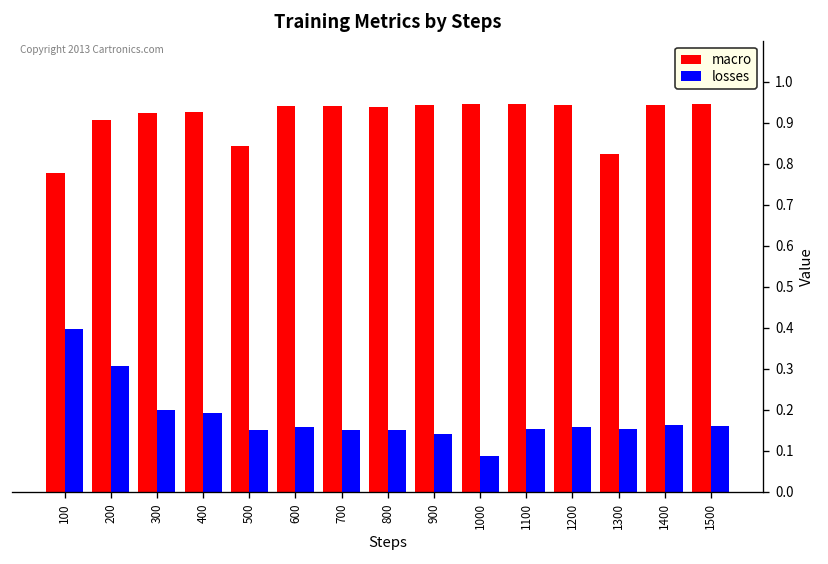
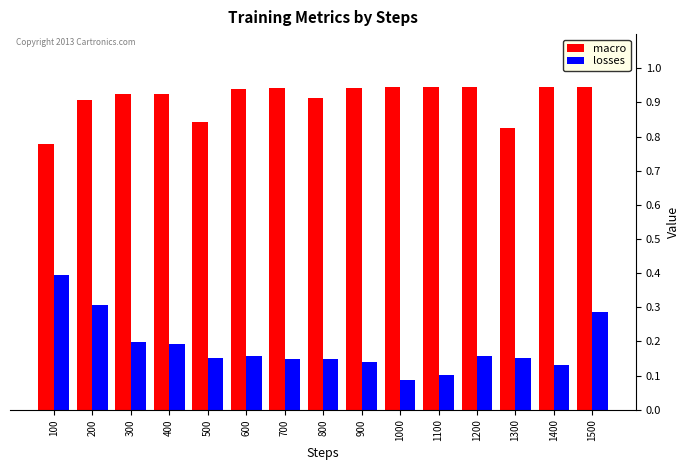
macro, 800: 0.94 -> 0.91
losses, 1100: 0.15 -> 0.10
losses, 1400: 0.16 -> 0.13
losses, 1500: 0.16 -> 0.29
